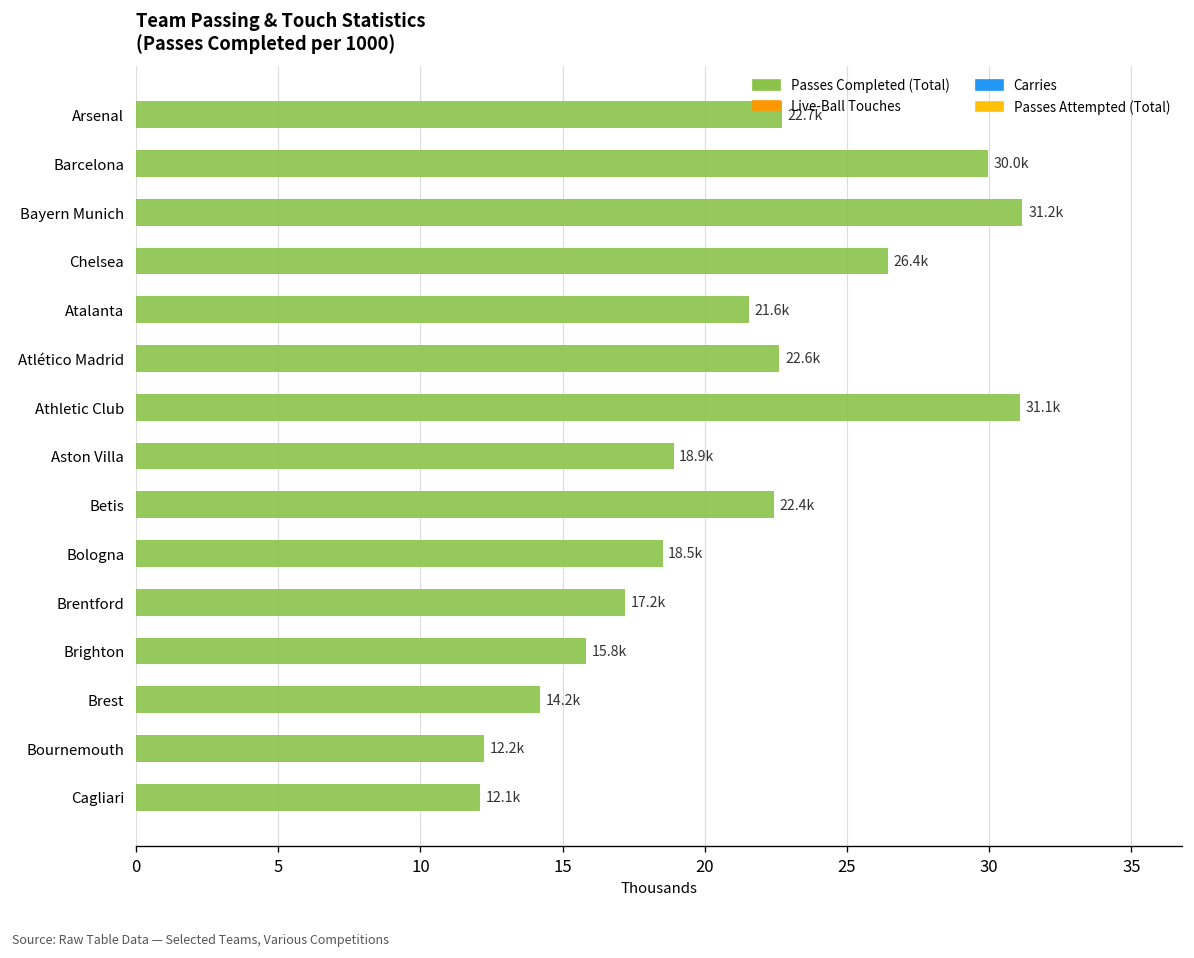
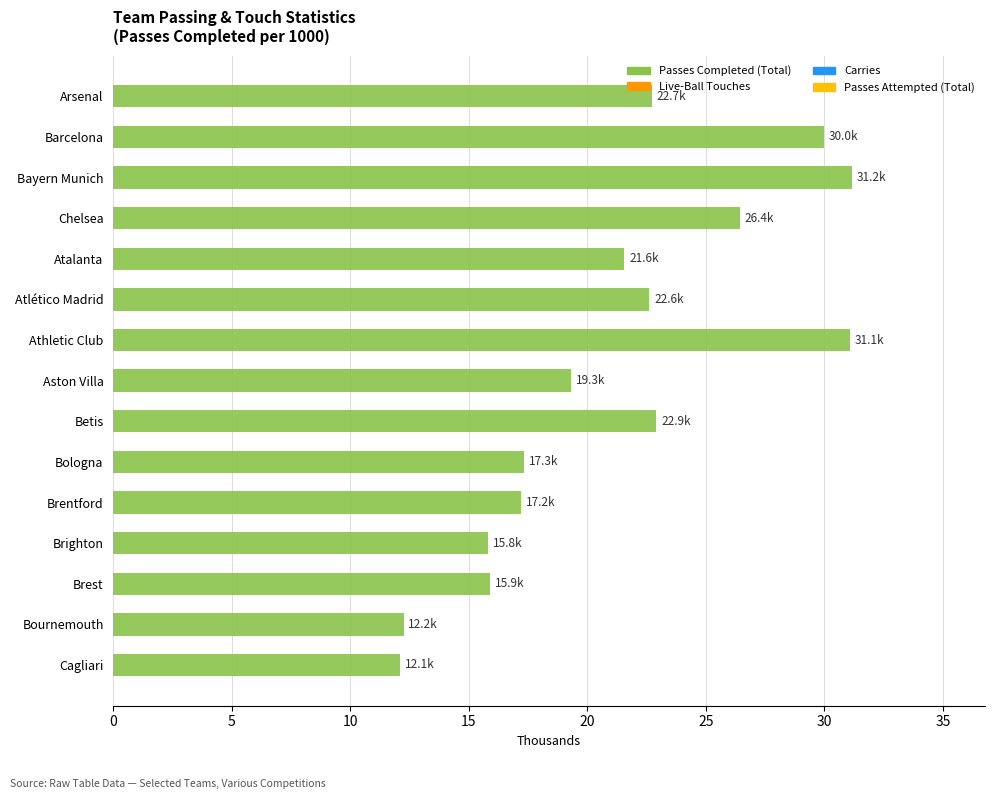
Aston Villa: 18.9k -> 19.3k
Betis: 22.4k -> 22.9k
Bologna: 18.5k -> 17.3k
Brest: 14.2k -> 15.9k
